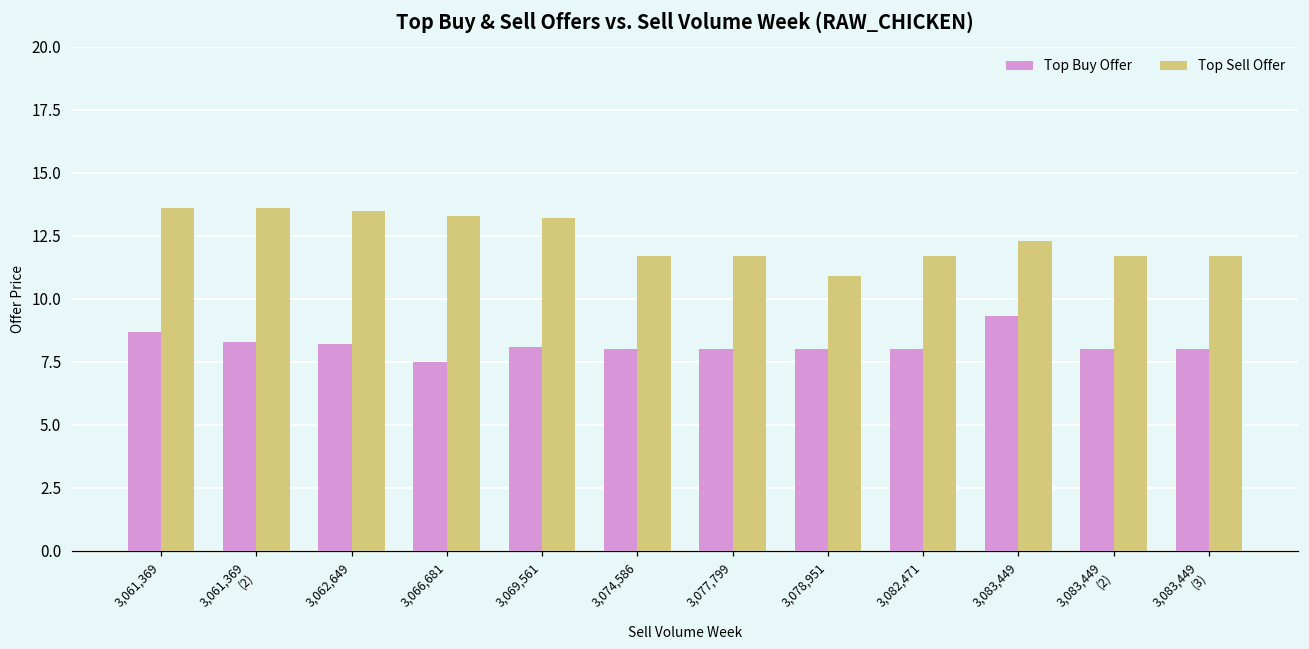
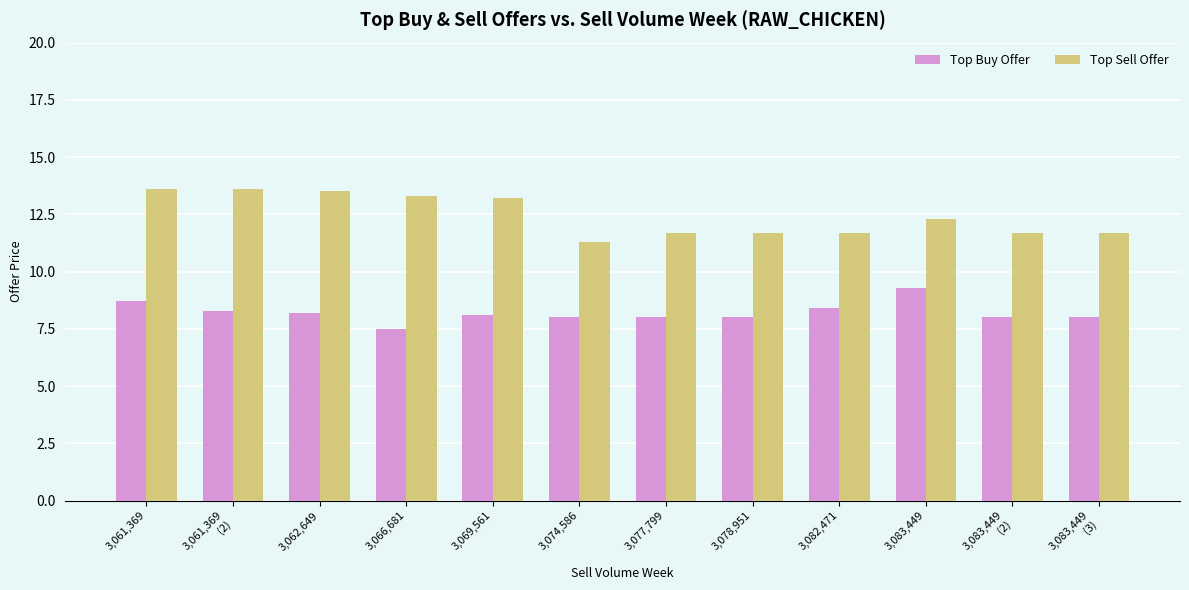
Top Sell Offer, 3,074,586: 11.7 -> 11.3
Top Sell Offer, 3,078,951: 10.9 -> 11.7
Top Buy Offer, 3,082,471: 8.0 -> 8.4
